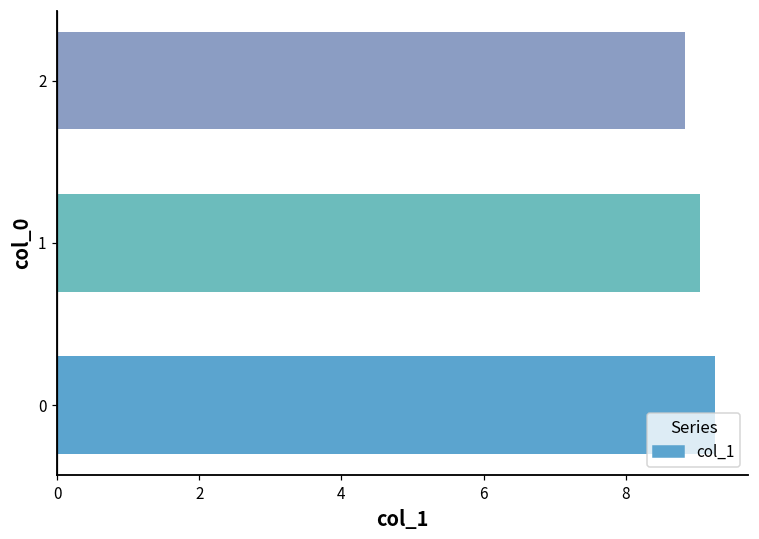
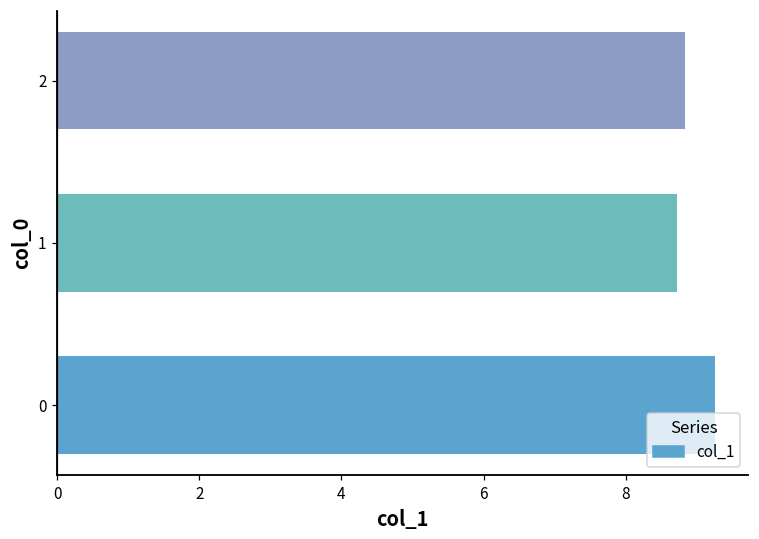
1: 9.0 -> 8.7
